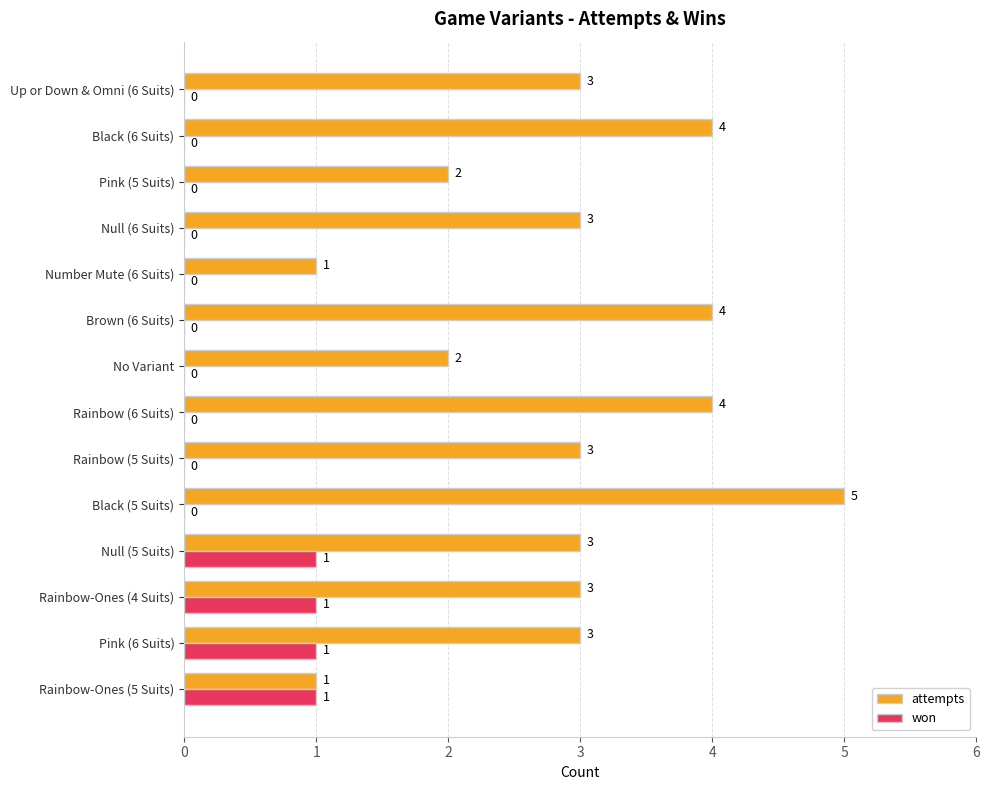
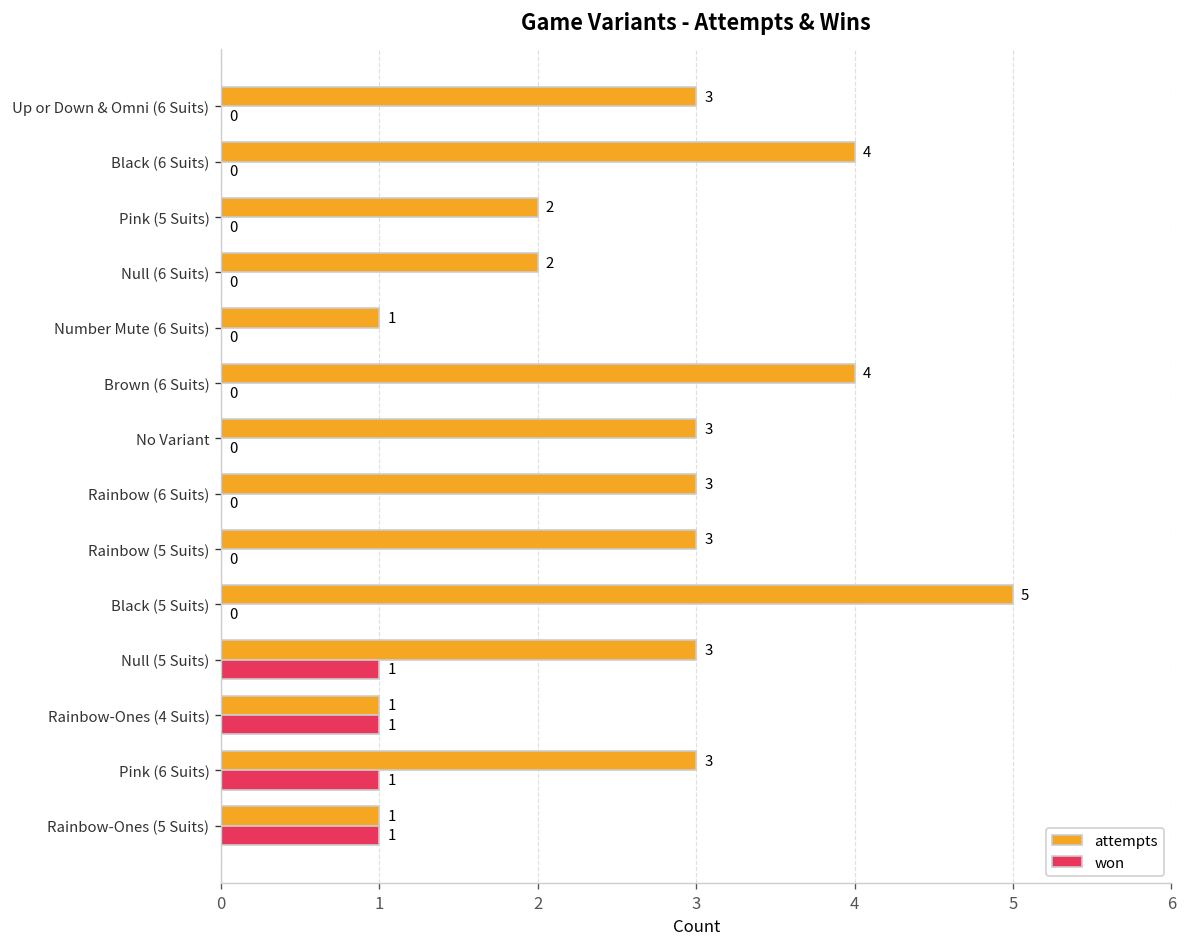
attempts, Null (6 Suits): 3 -> 2
attempts, No Variant: 2 -> 3
attempts, Rainbow (6 Suits): 4 -> 3
attempts, Rainbow-Ones (4 Suits): 3 -> 1
